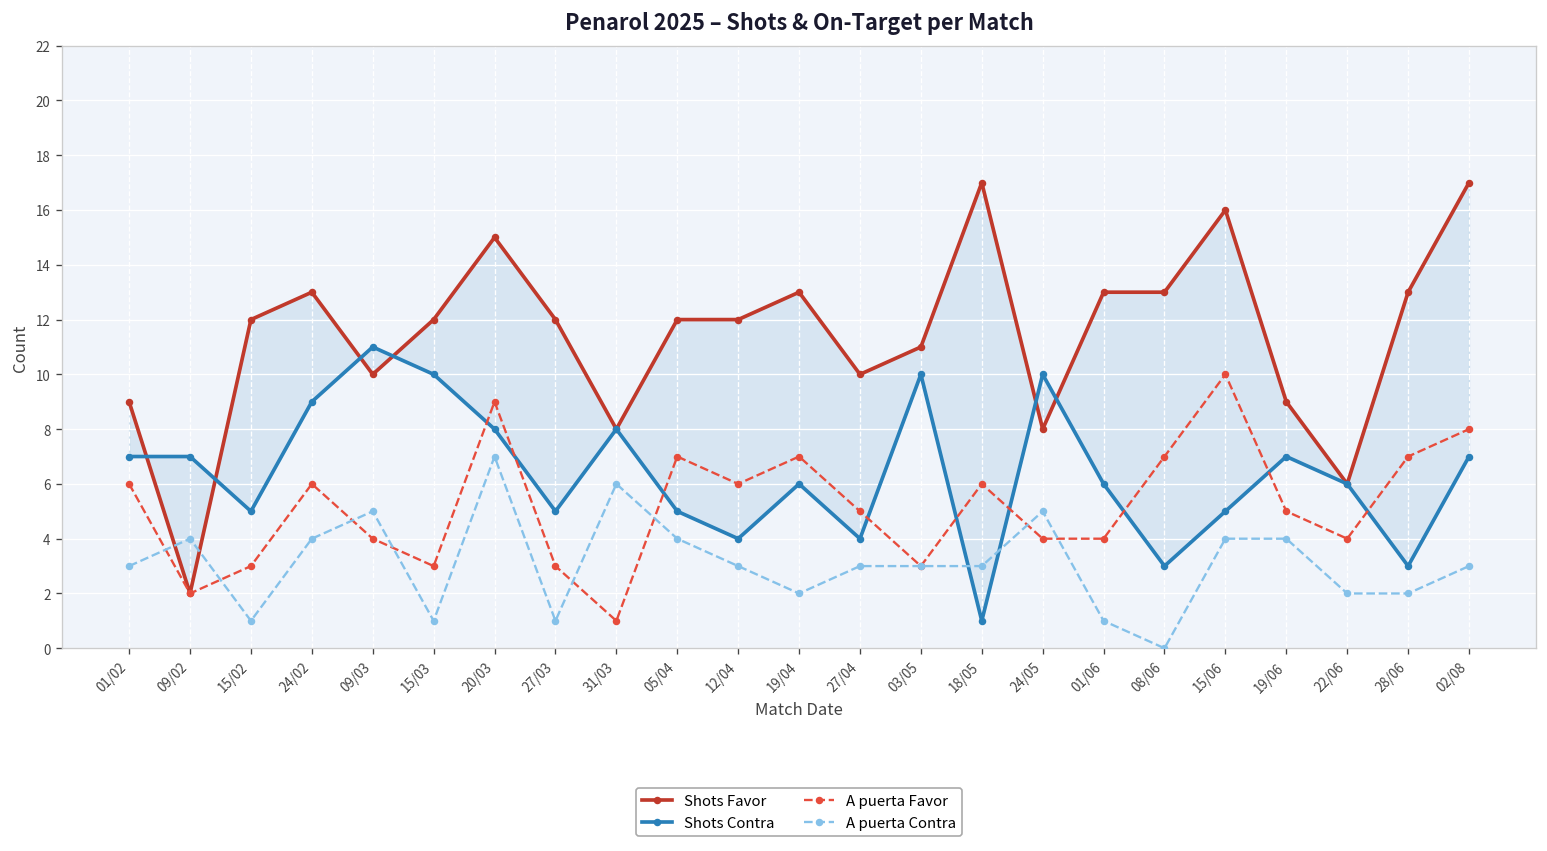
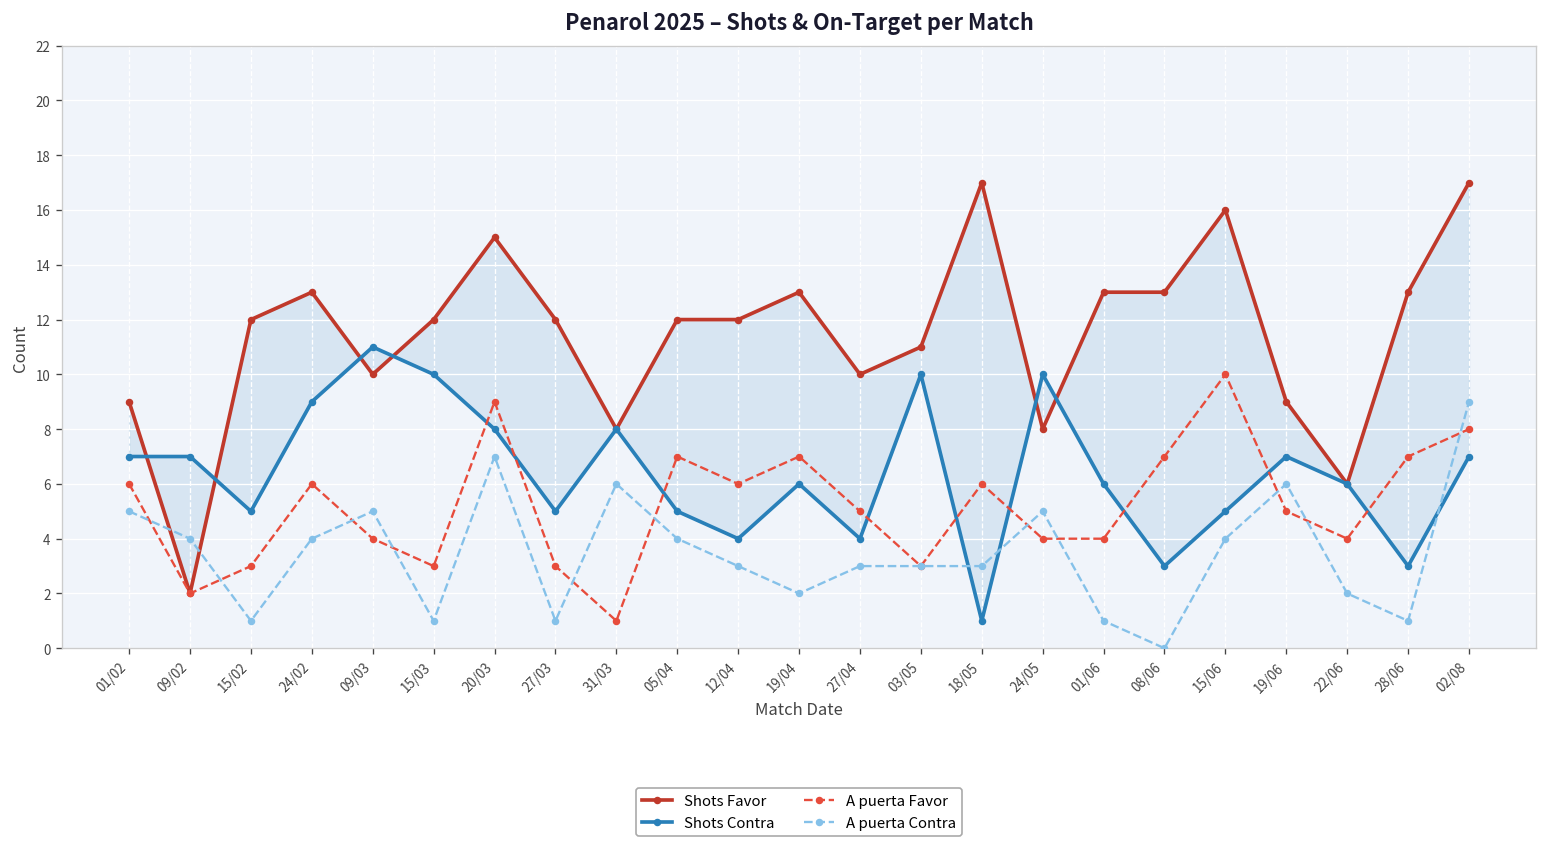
A puerta Contra, 01/02: 3 -> 5
A puerta Contra, 19/06: 4 -> 6
A puerta Contra, 28/06: 2 -> 1
A puerta Contra, 02/08: 3 -> 9
